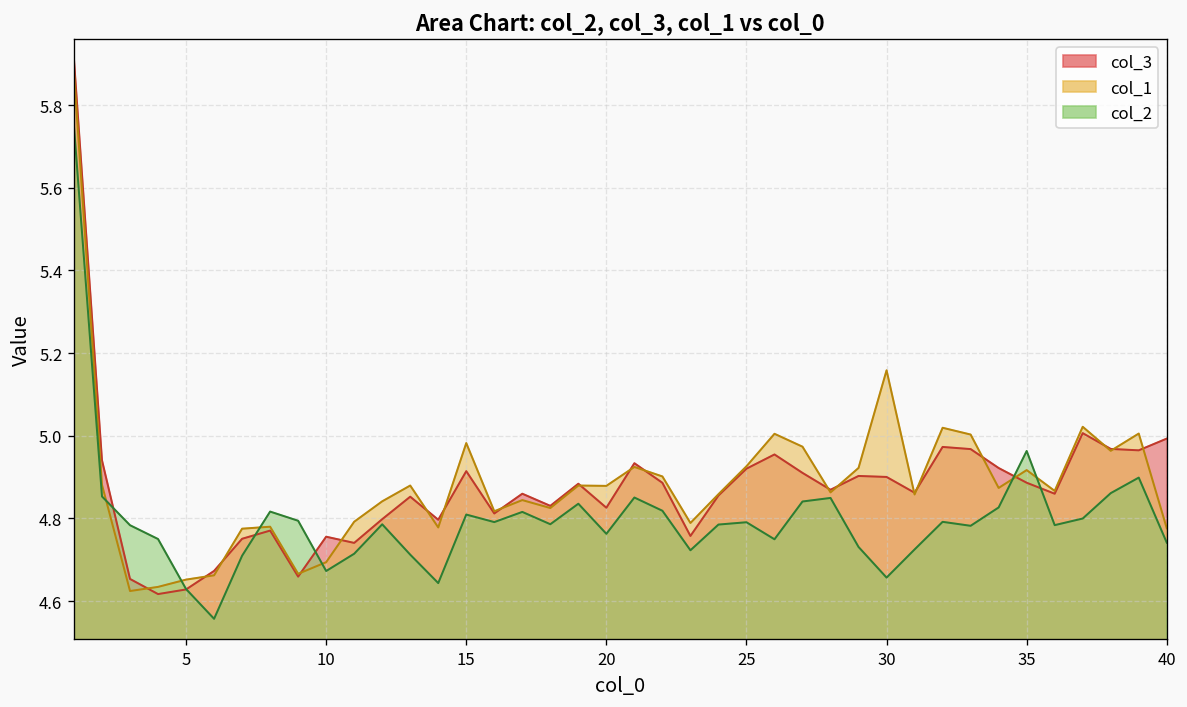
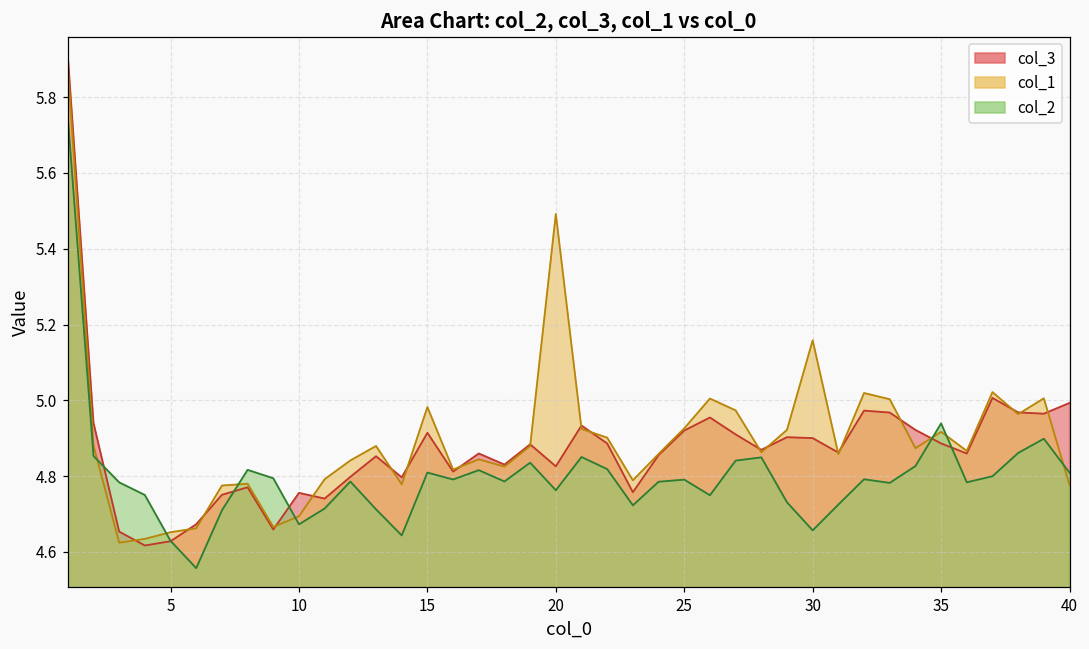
col_1, 20: 4.88 -> 5.49
col_2, 35: 4.96 -> 4.94
col_2, 40: 4.74 -> 4.81
